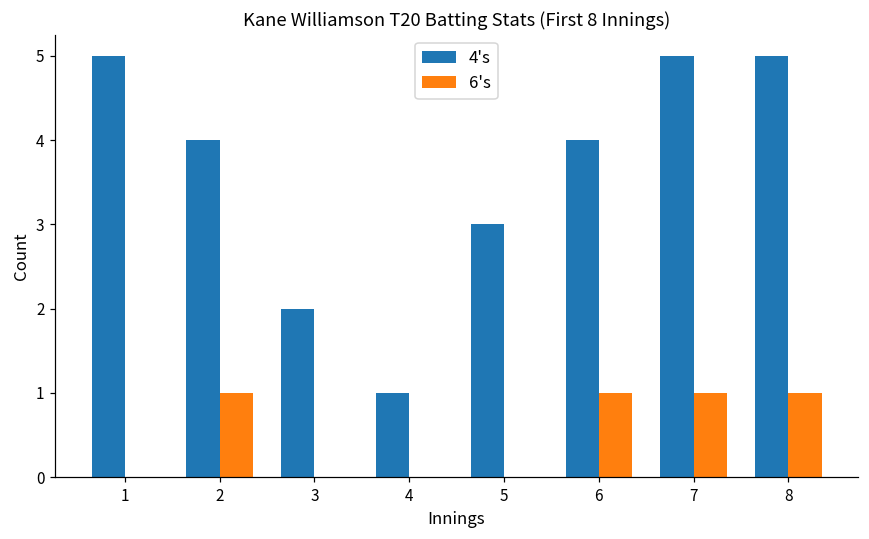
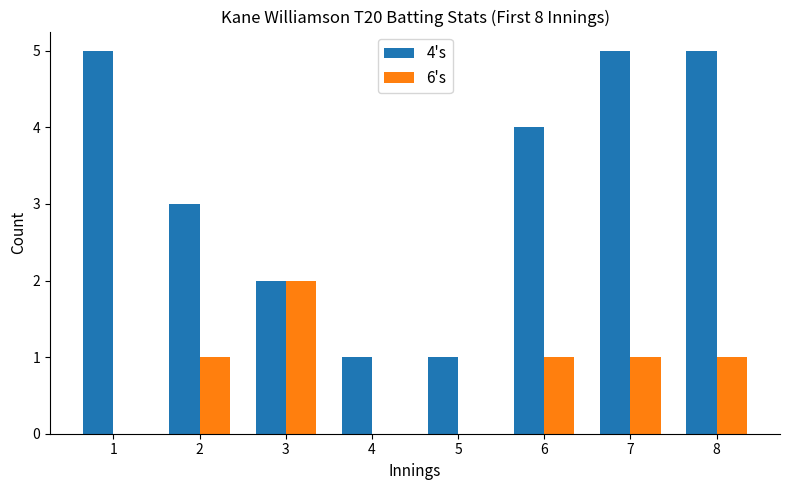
4's, 2: 4 -> 3
6's, 3: 0 -> 2
4's, 5: 3 -> 1
